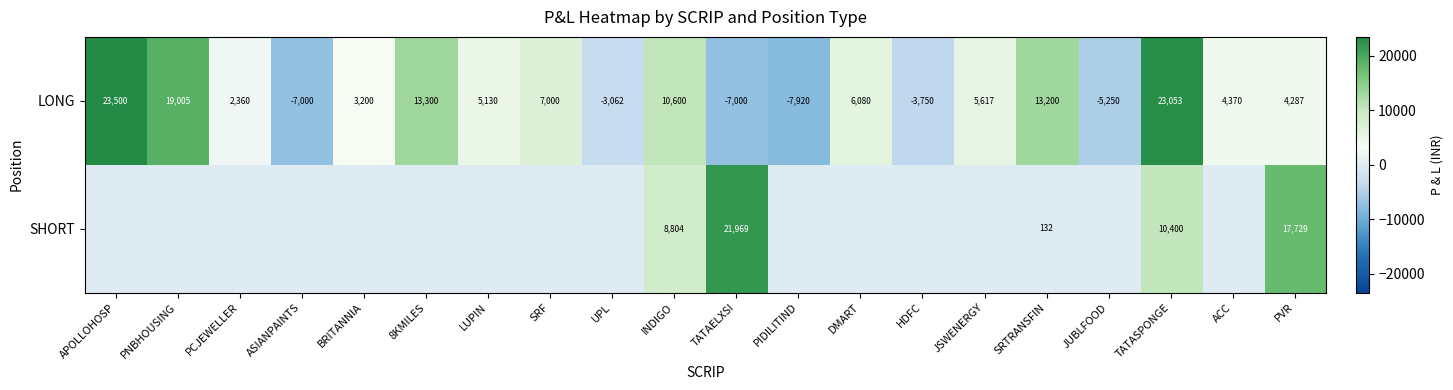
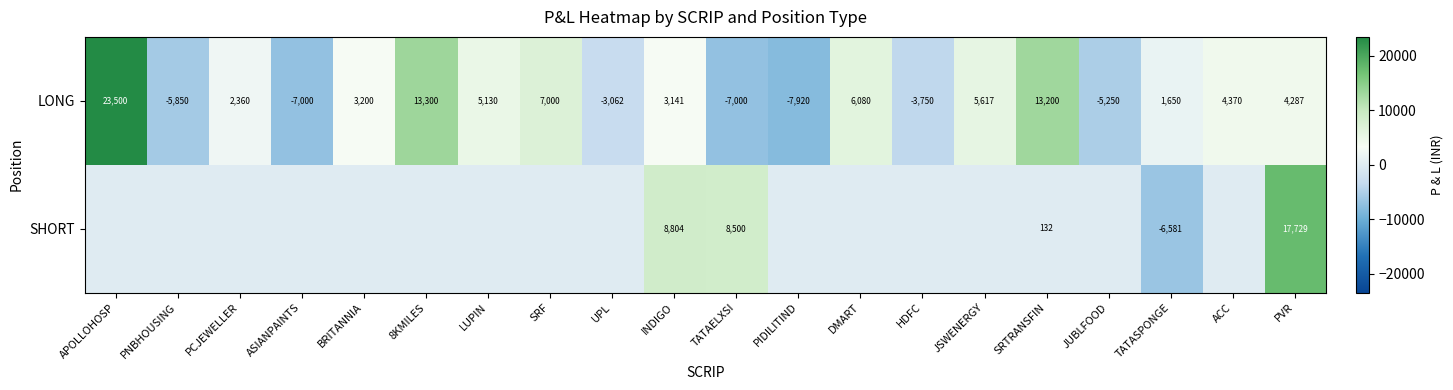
LONG, PNBHOUSING: 19,005 -> -5,850
LONG, INDIGO: 10,600 -> 3,141
LONG, TATASPONGE: 23,053 -> 1,650
SHORT, TATAELXSI: 21,969 -> 8,500
SHORT, TATASPONGE: 10,400 -> -6,581
